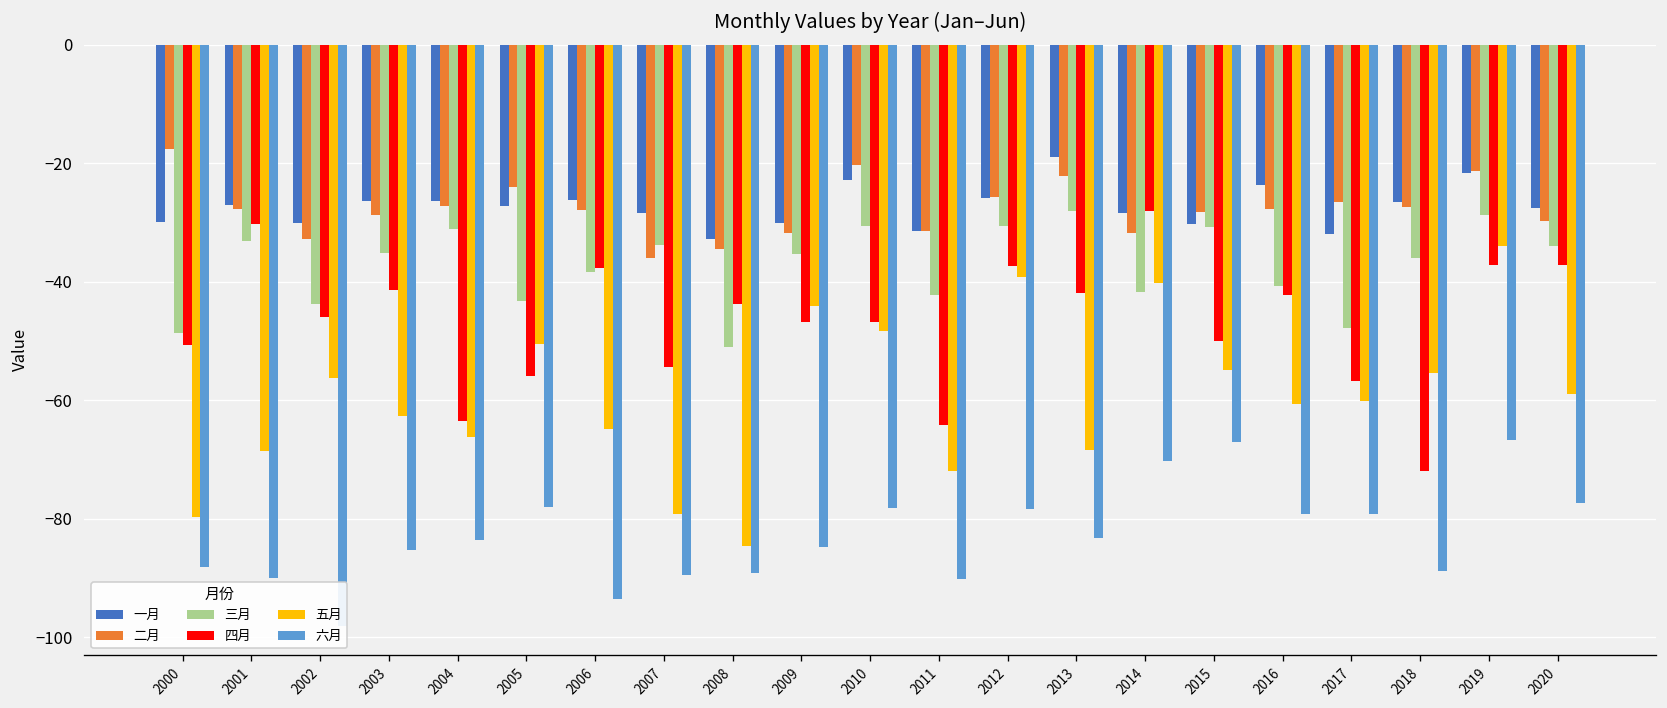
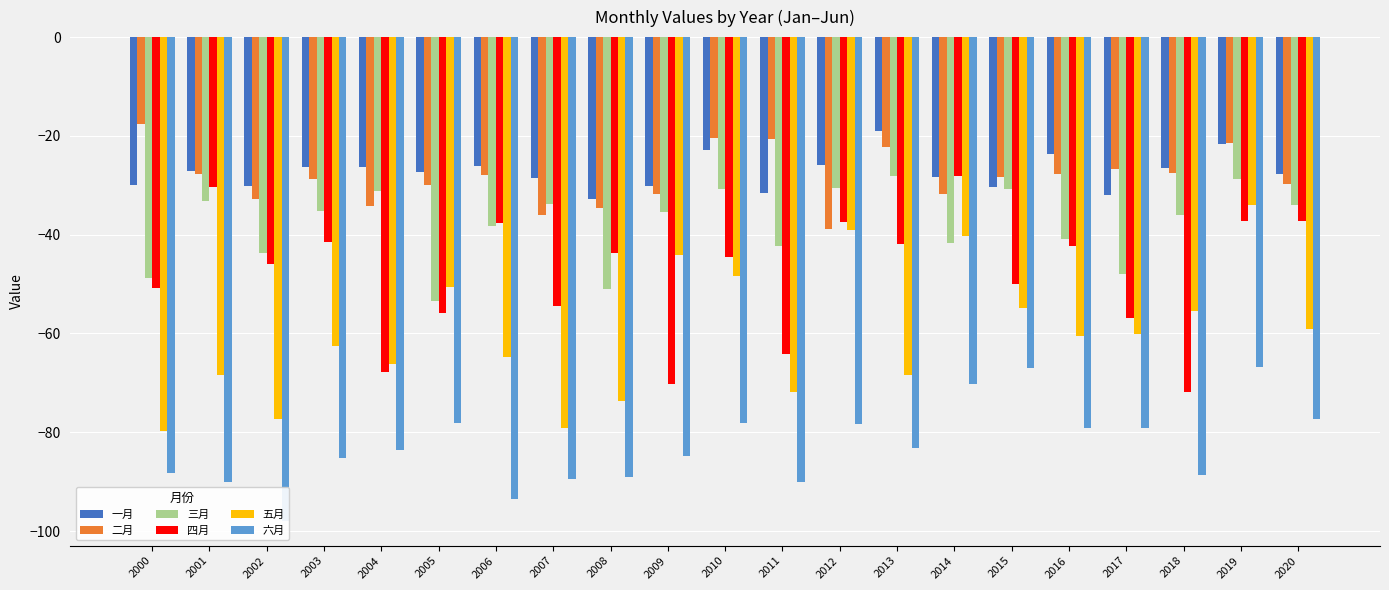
五月, 2002: -56 -> -77
二月, 2004: -27 -> -34
四月, 2004: -63 -> -68
二月, 2005: -24 -> -30
三月, 2005: -43 -> -53
五月, 2008: -85 -> -74
四月, 2009: -47 -> -70
四月, 2010: -47 -> -44
二月, 2011: -31 -> -21
二月, 2012: -26 -> -39
